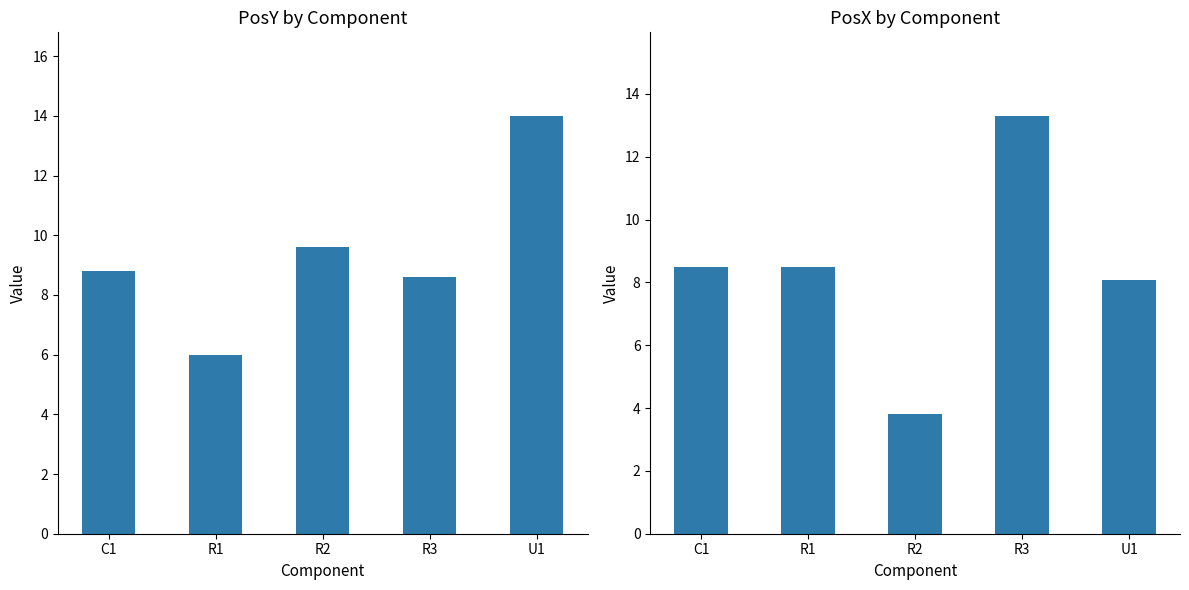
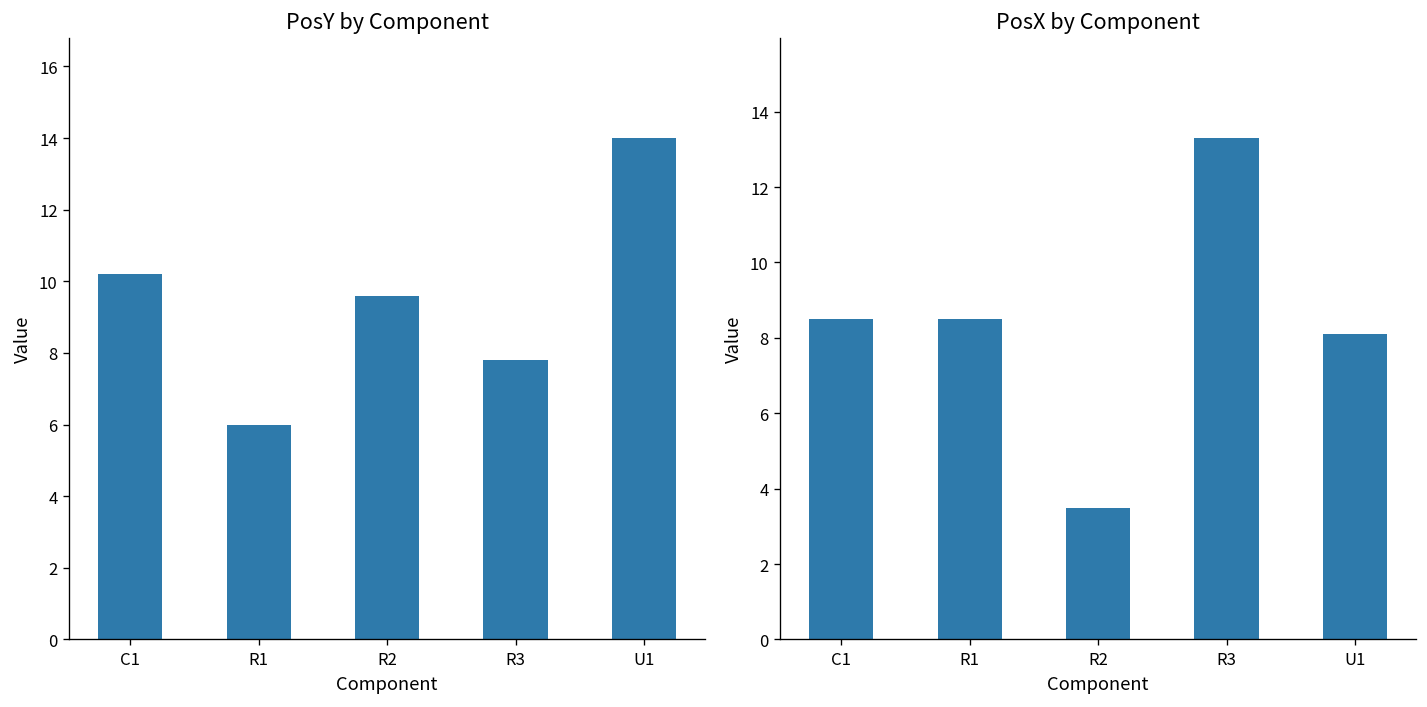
PosY by Component, C1: 8.8 -> 10.2
PosY by Component, R3: 8.6 -> 7.8
PosX by Component, R2: 3.8 -> 3.5
